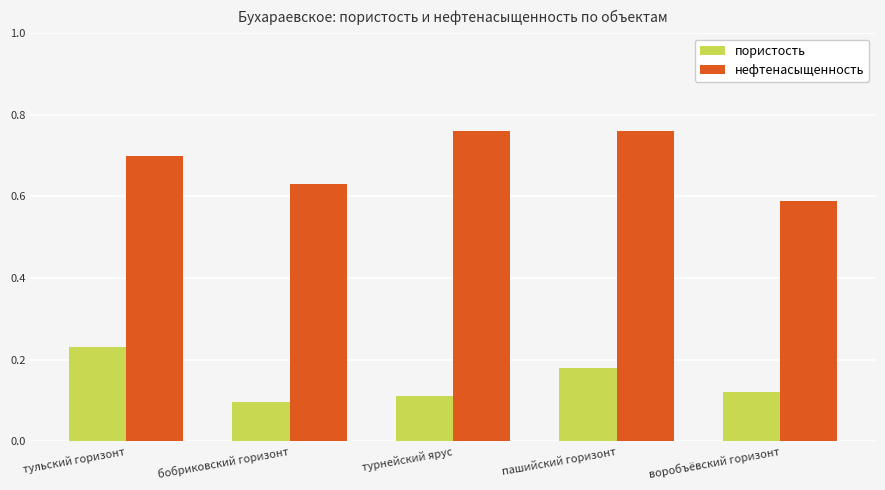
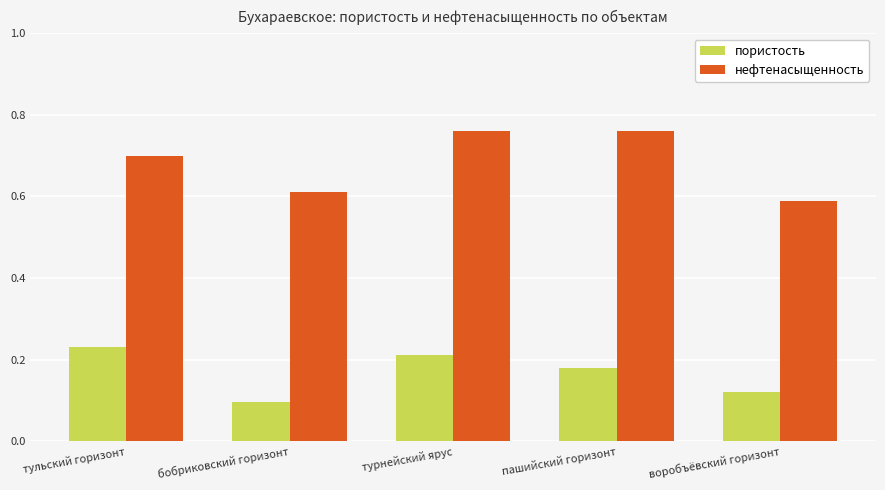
нефтенасыщенность, бобриковский горизонт: 0.63 -> 0.61
пористость, турнейский ярус: 0.11 -> 0.21
